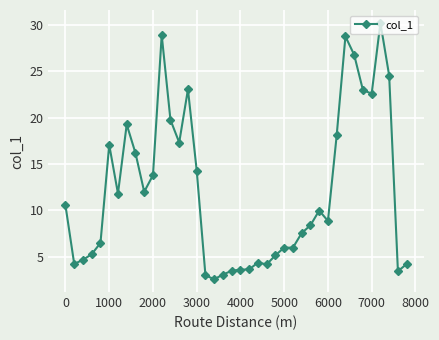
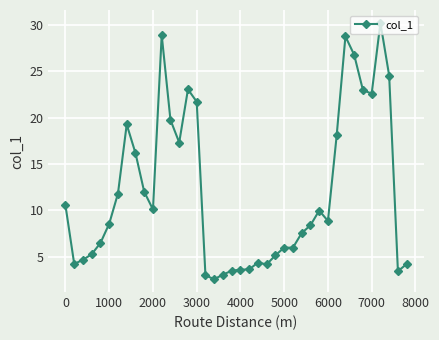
1000: 17 -> 9
2000: 14 -> 10
3000: 14 -> 22
